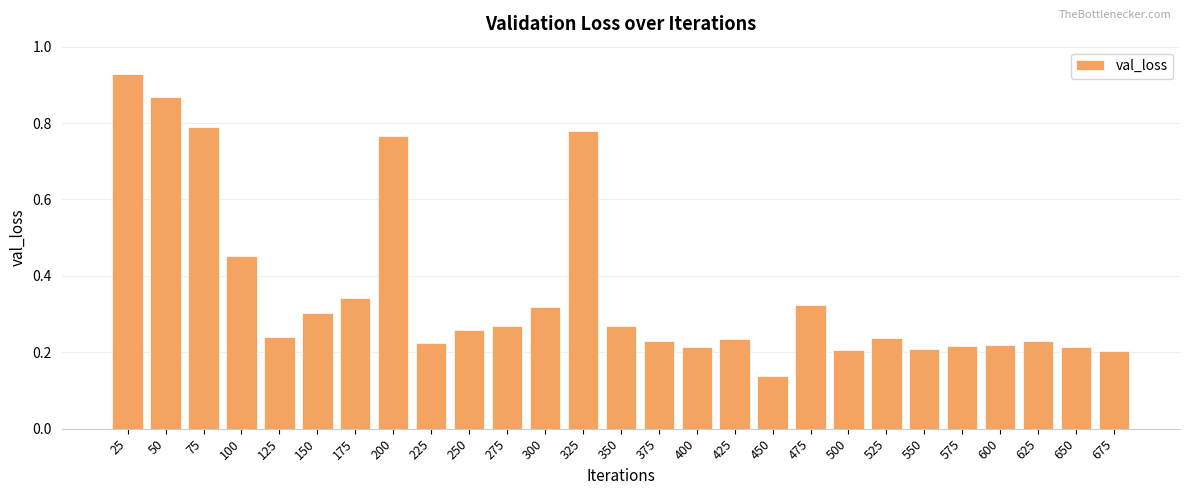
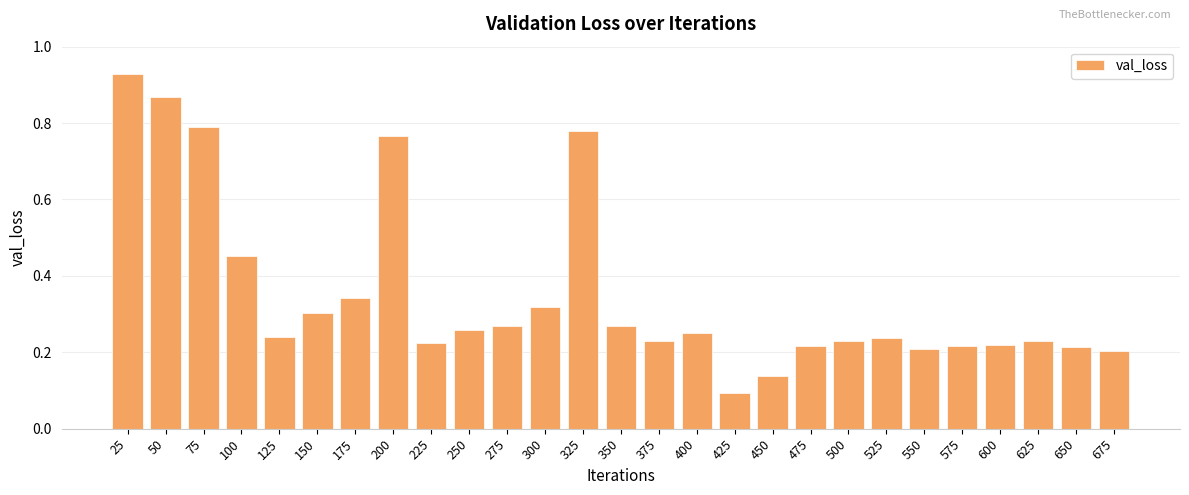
400: 0.21 -> 0.25
425: 0.23 -> 0.09
475: 0.32 -> 0.22
500: 0.21 -> 0.23
